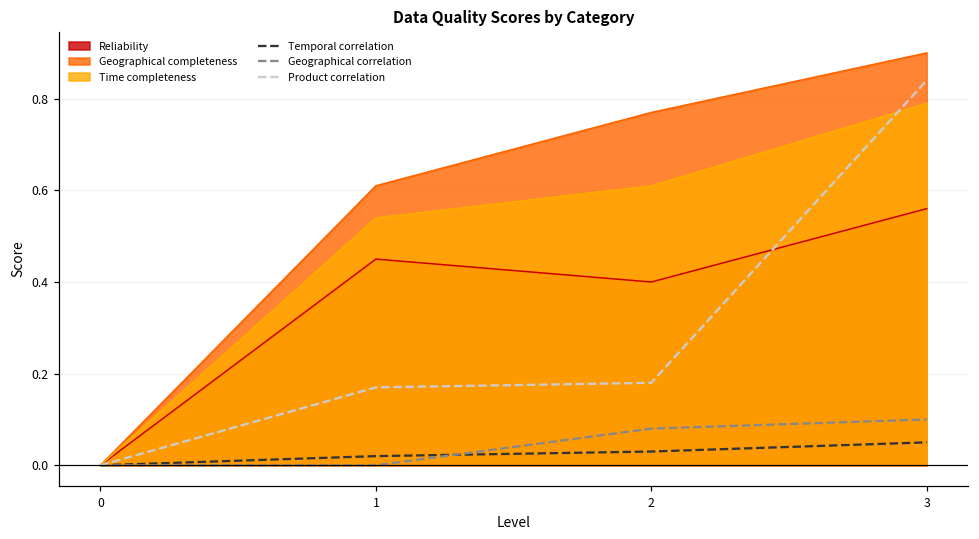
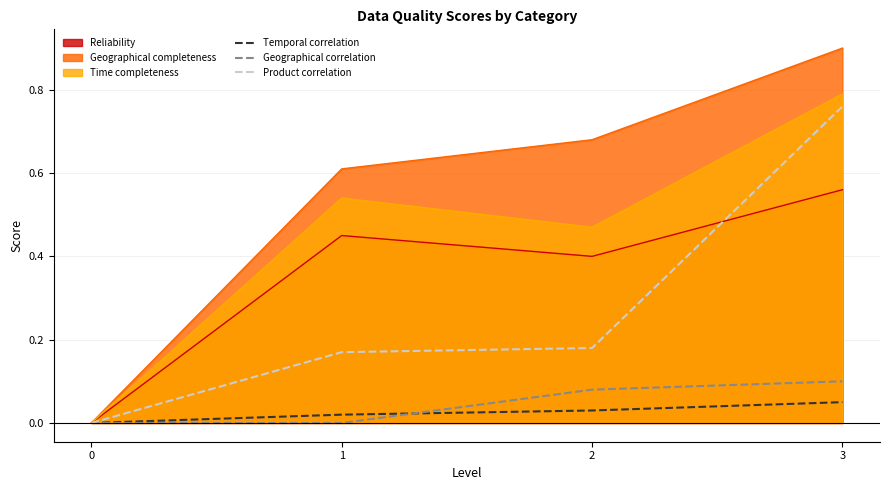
Geographical completeness, 2: 0.77 -> 0.68
Time completeness, 2: 0.61 -> 0.47
Product correlation, 3: 0.84 -> 0.76
